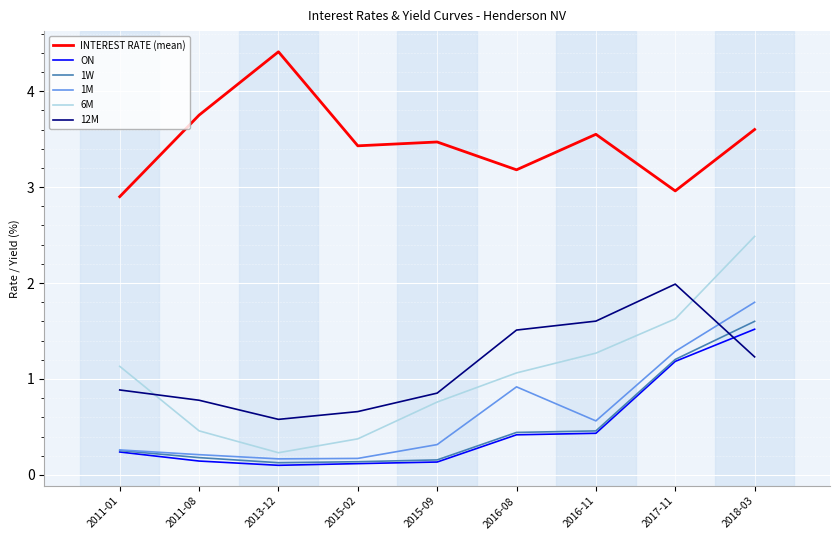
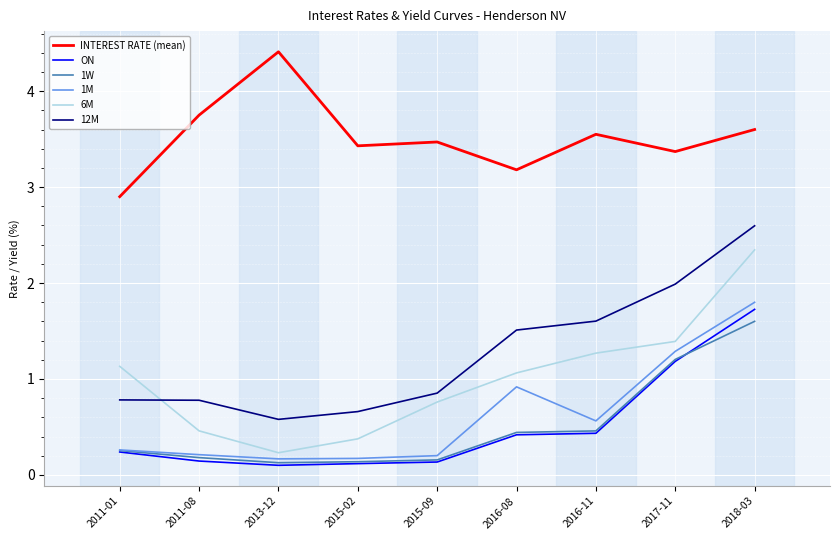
12M, 2011-01: 0.9 -> 0.8
1M, 2015-09: 0.3 -> 0.2
INTEREST RATE (mean), 2017-11: 3.0 -> 3.4
6M, 2017-11: 1.6 -> 1.4
ON, 2018-03: 1.5 -> 1.7
6M, 2018-03: 2.5 -> 2.3
12M, 2018-03: 1.2 -> 2.6
